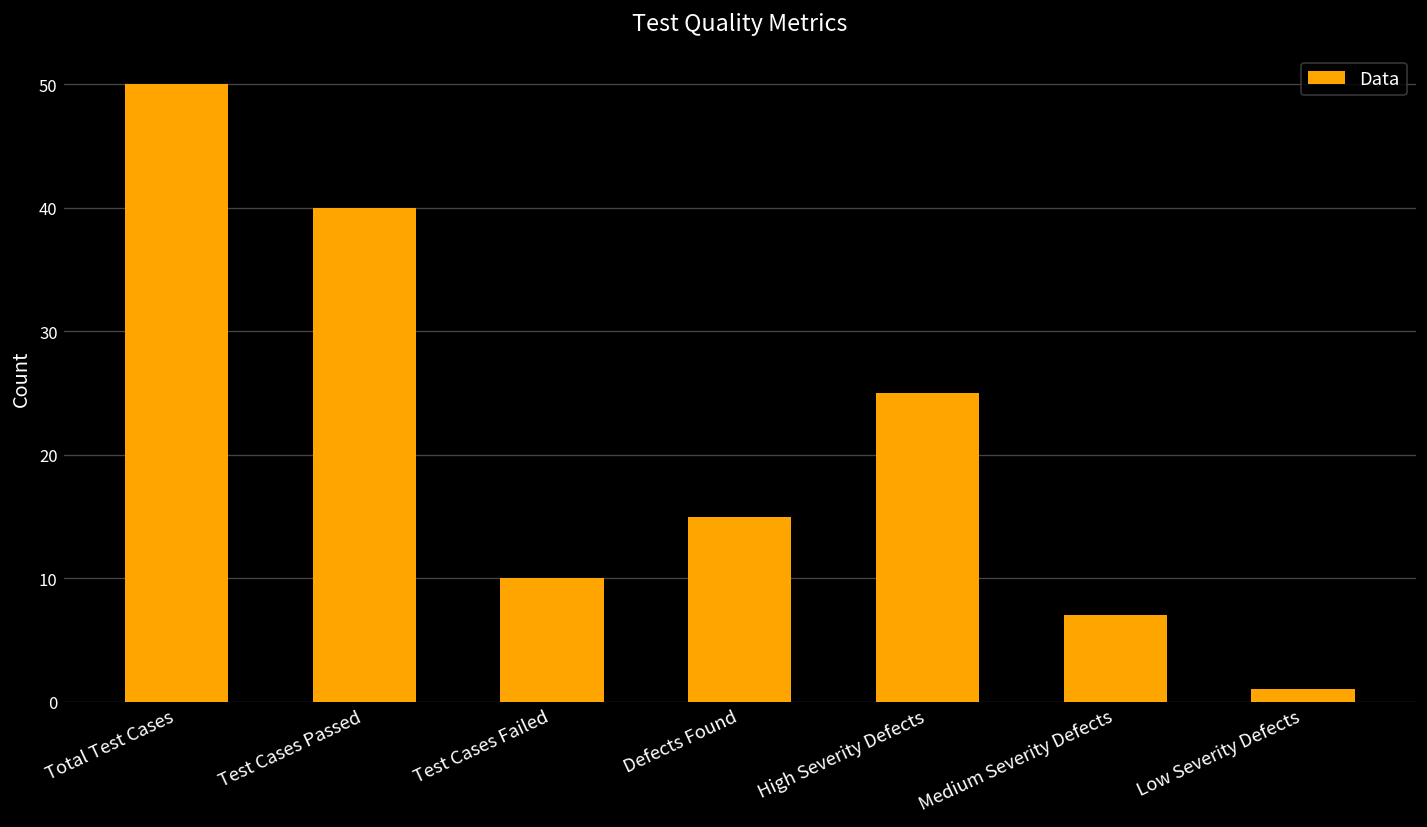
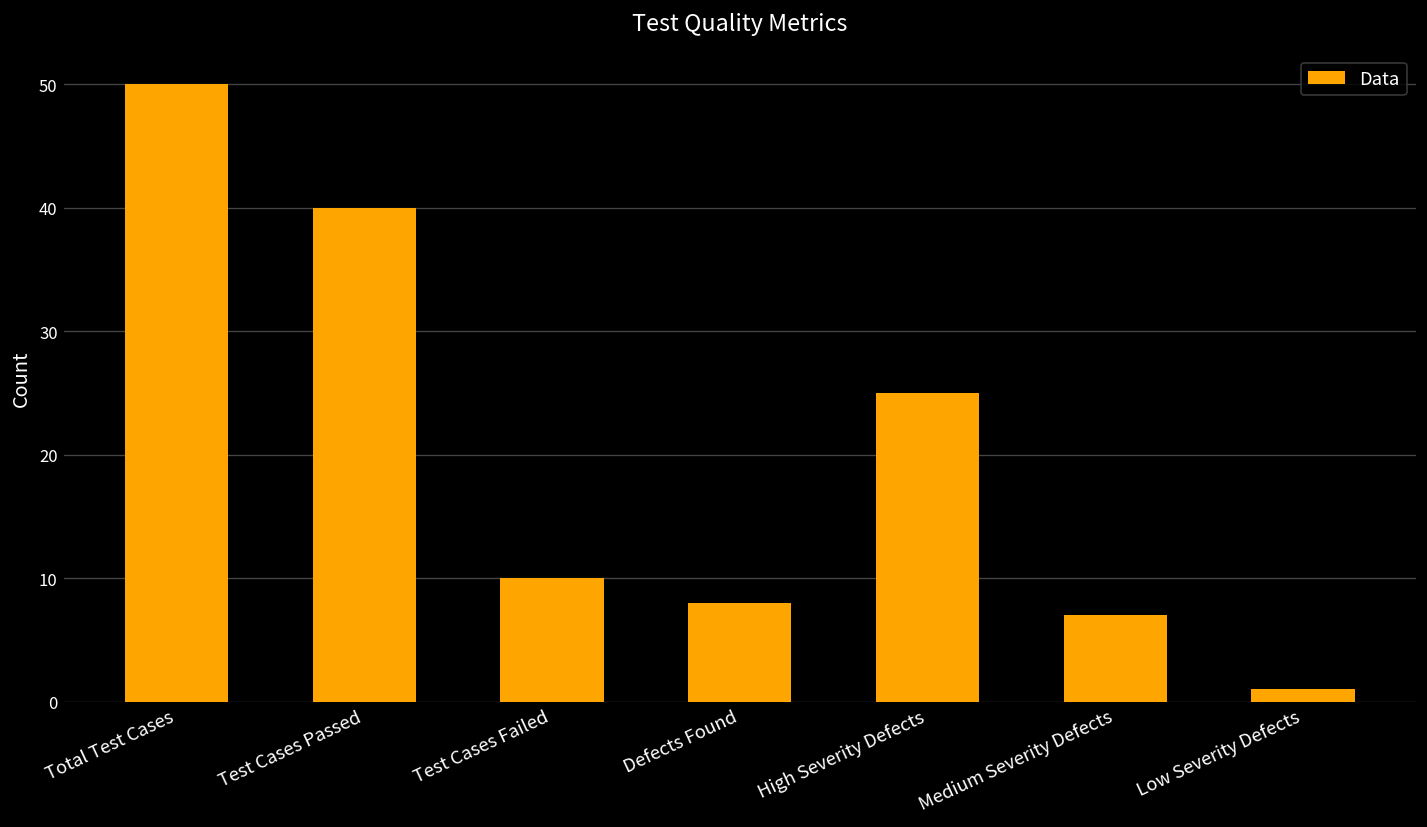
Defects Found: 15 -> 8
